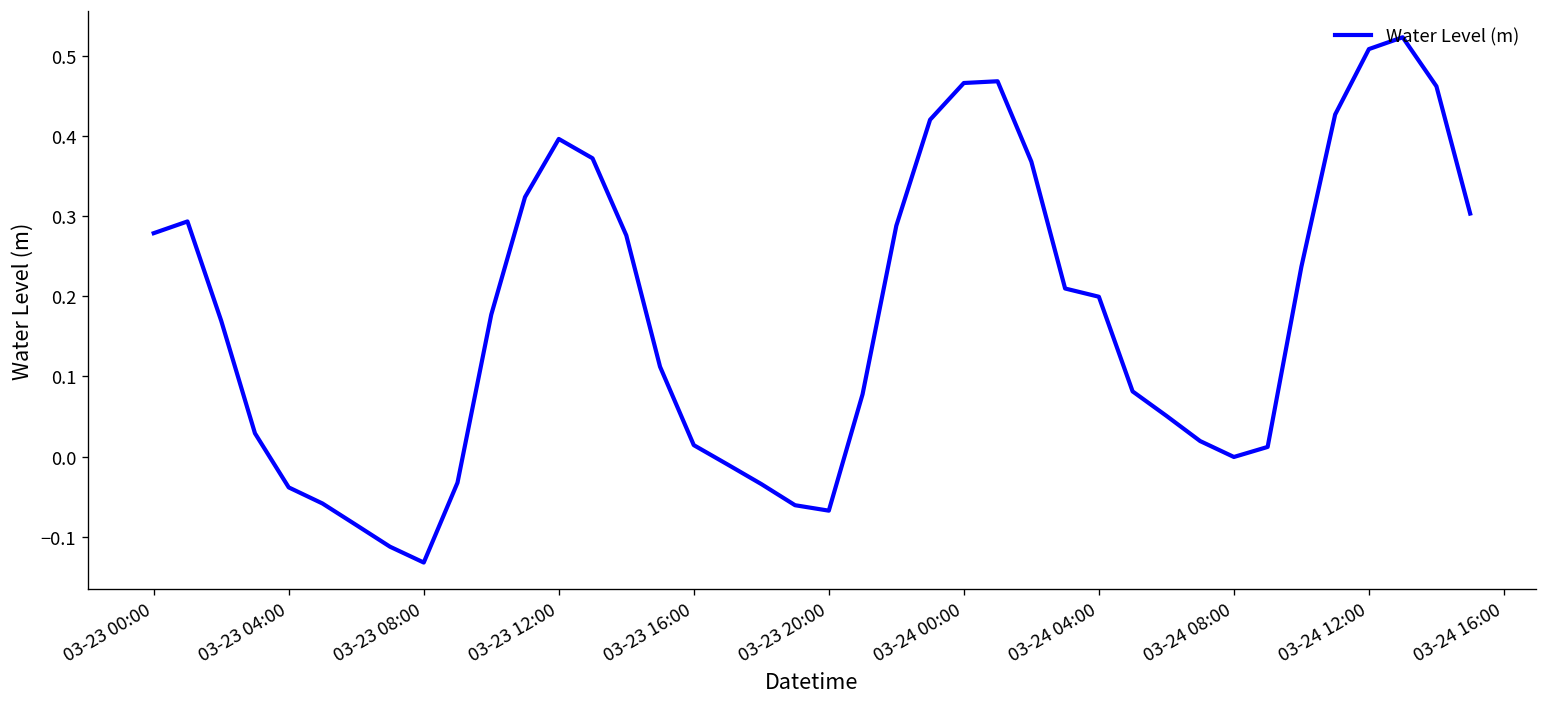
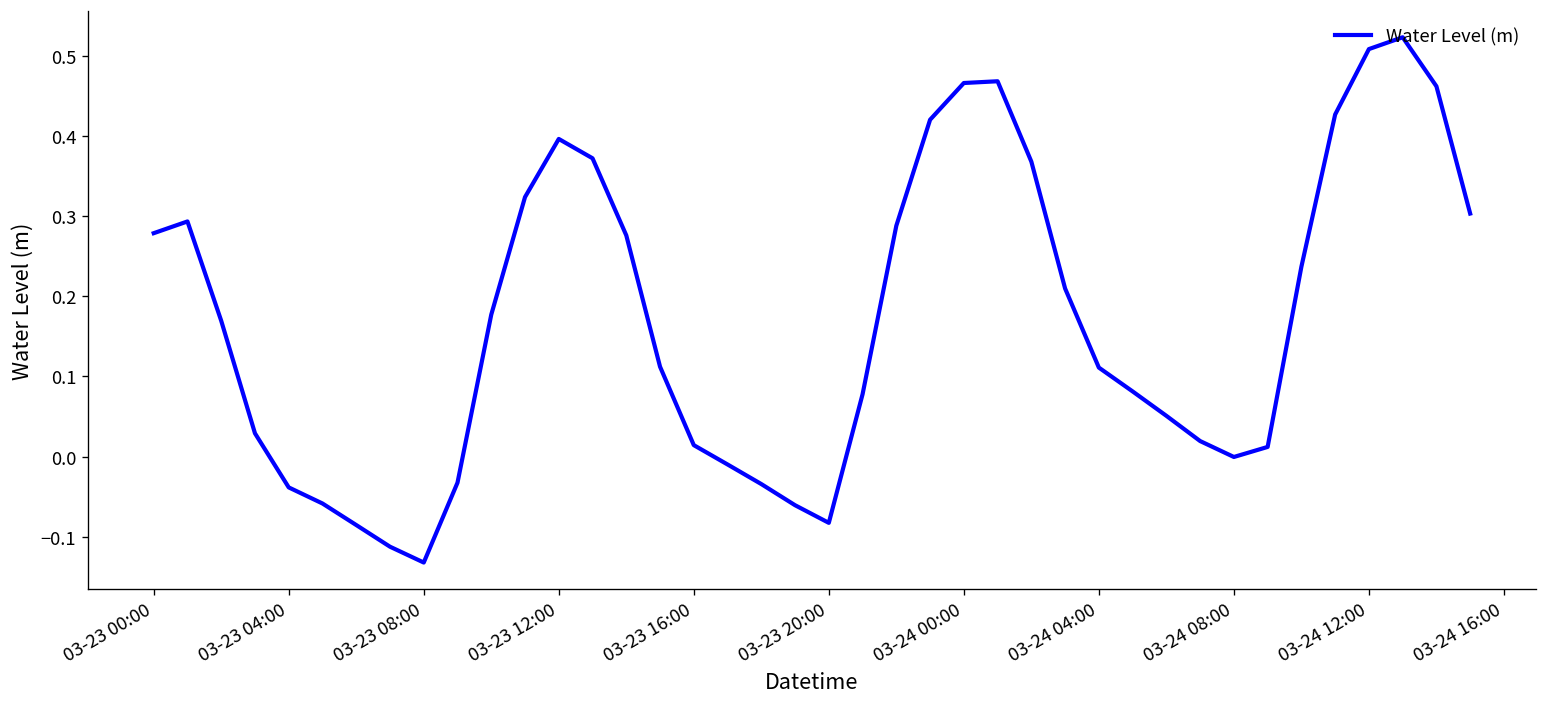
03-23 20:00: -0.07 -> -0.08
03-24 04:00: 0.20 -> 0.11
